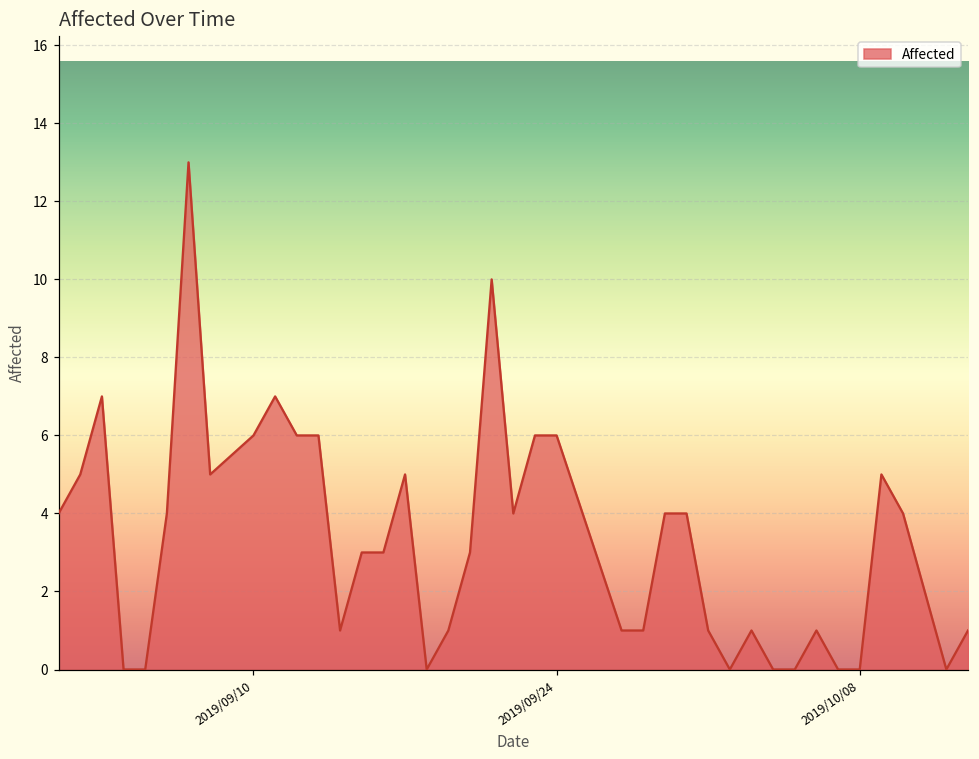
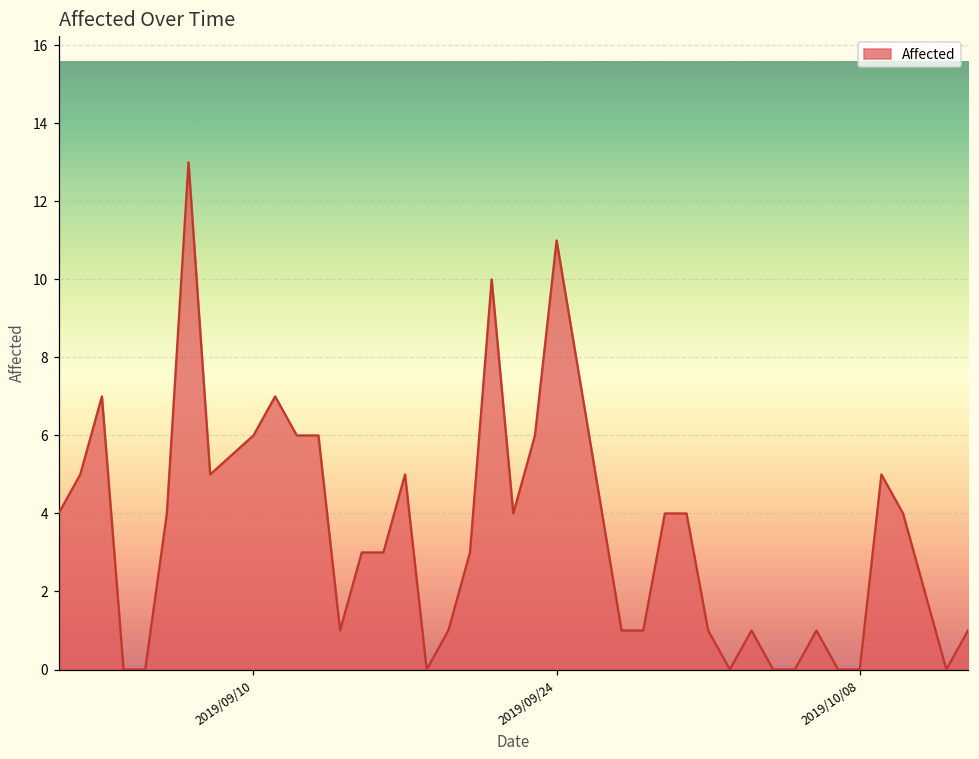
2019/09/24: 6 -> 11
